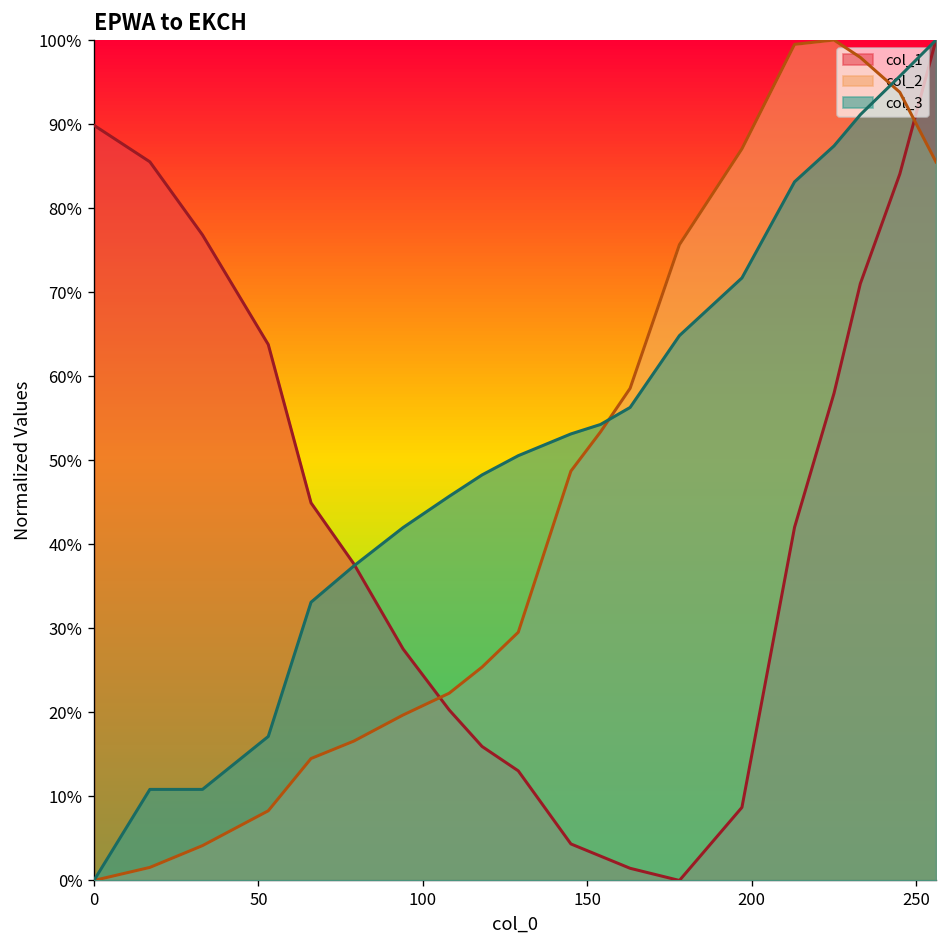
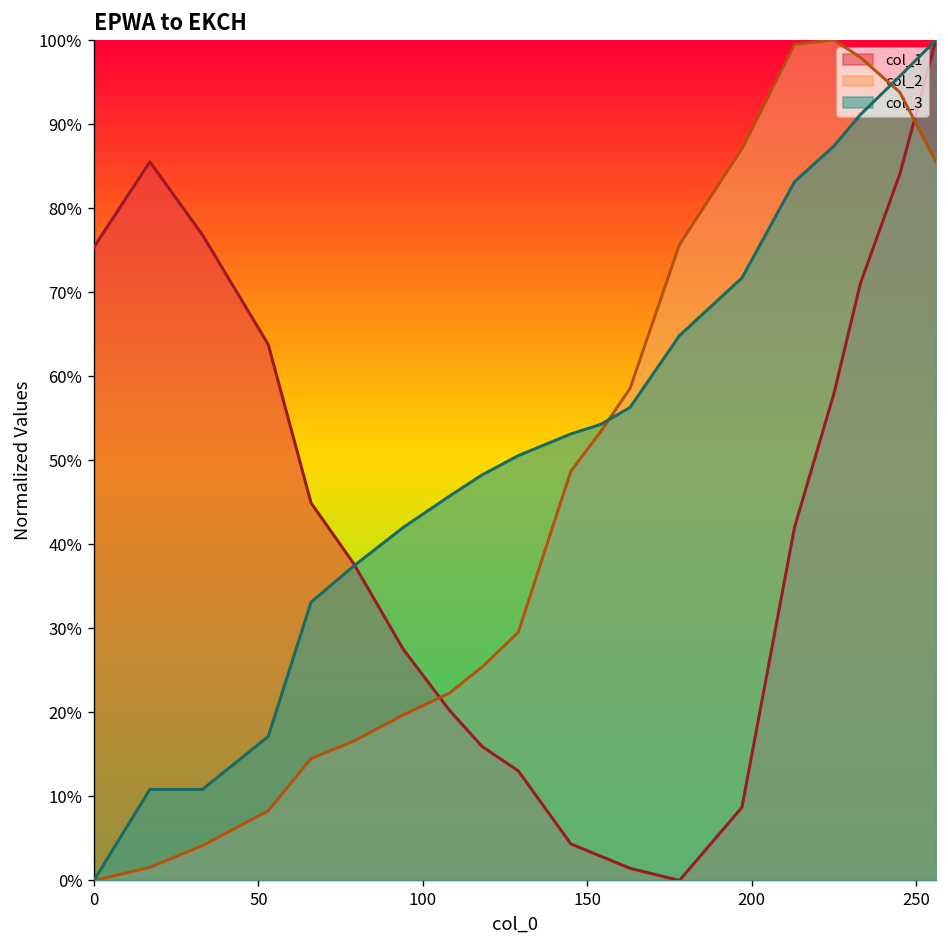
col_1, 0: 90% -> 75%
